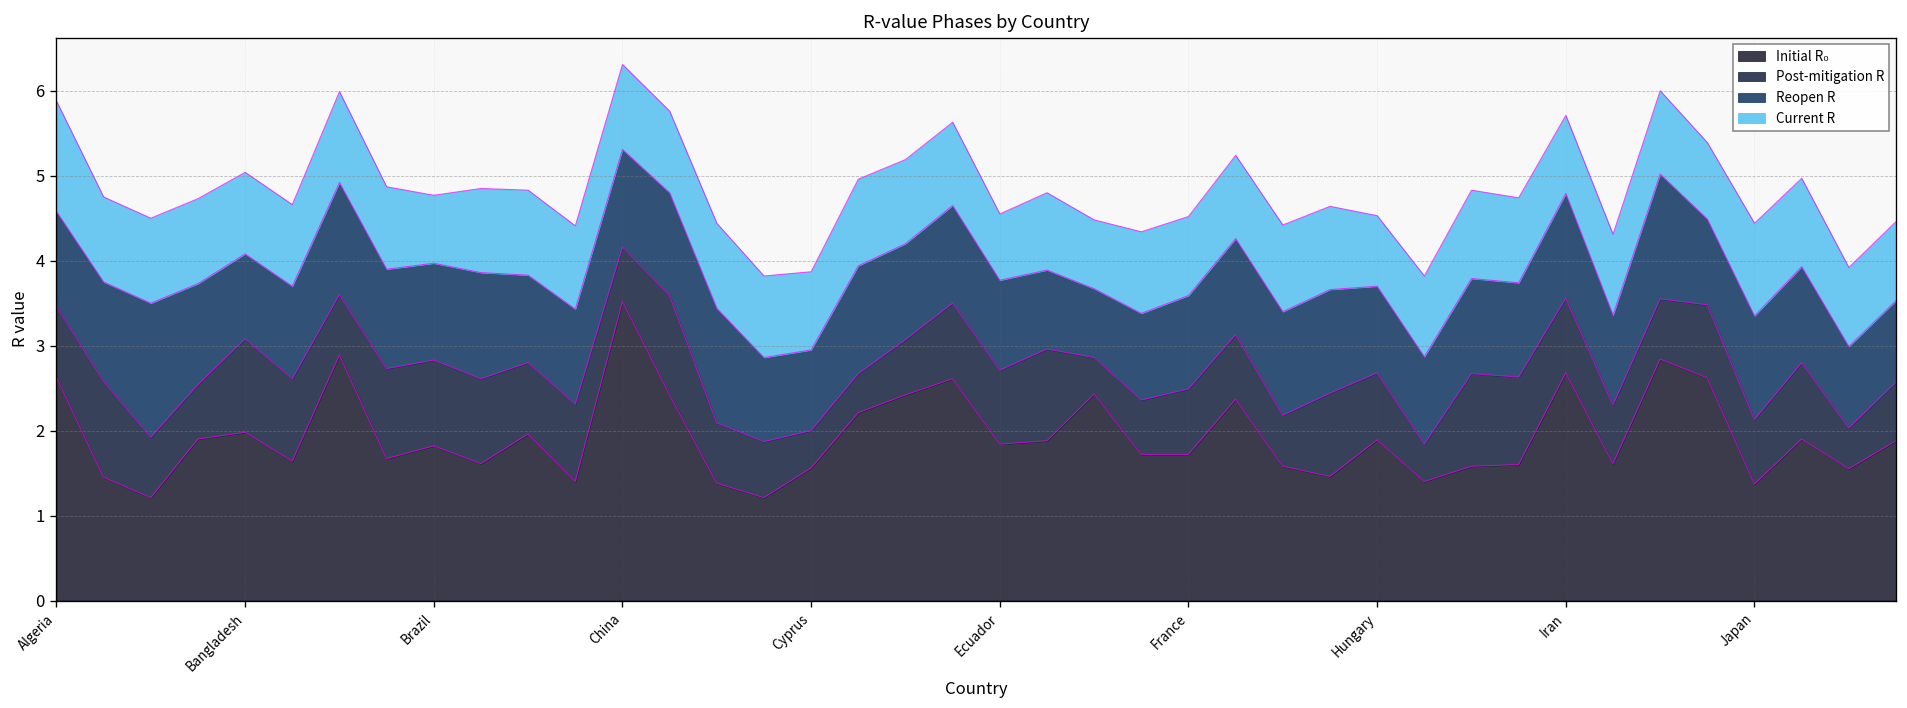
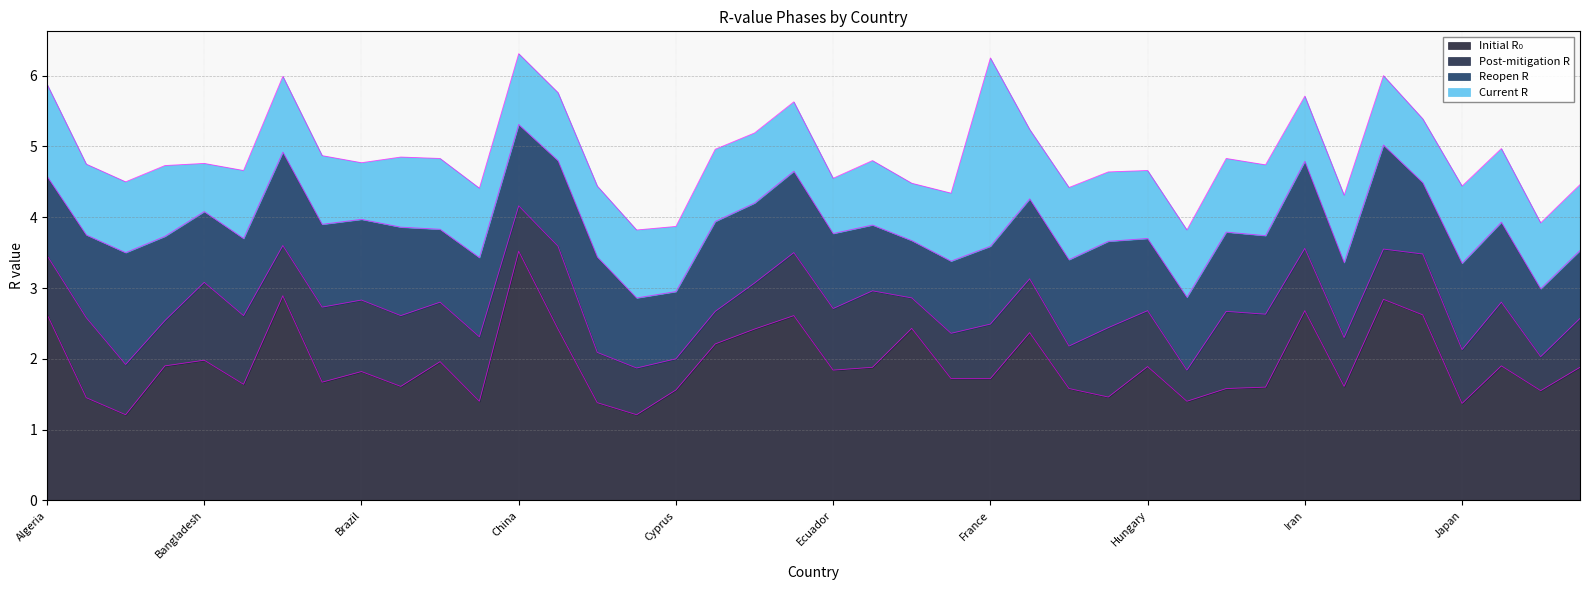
Current R, Bangladesh: 1.0 -> 0.7
Current R, France: 0.9 -> 2.7
Current R, Hungary: 0.8 -> 1.0
